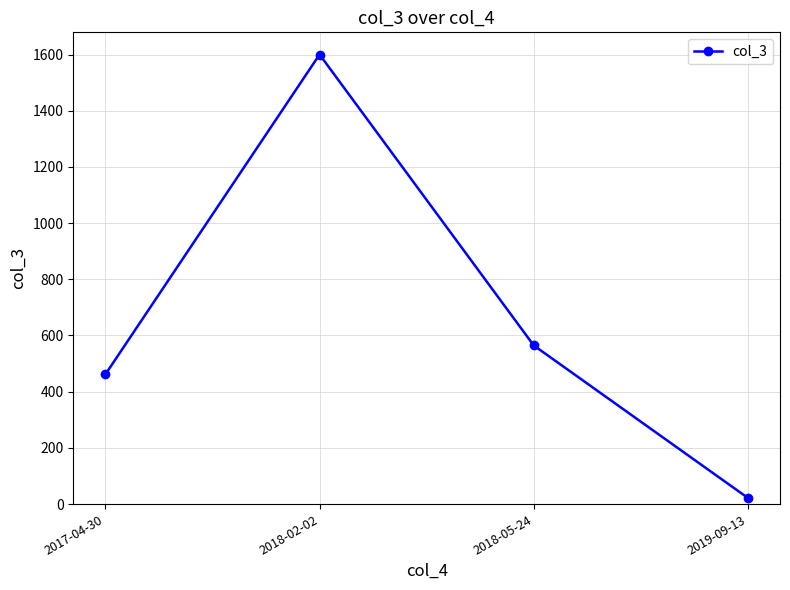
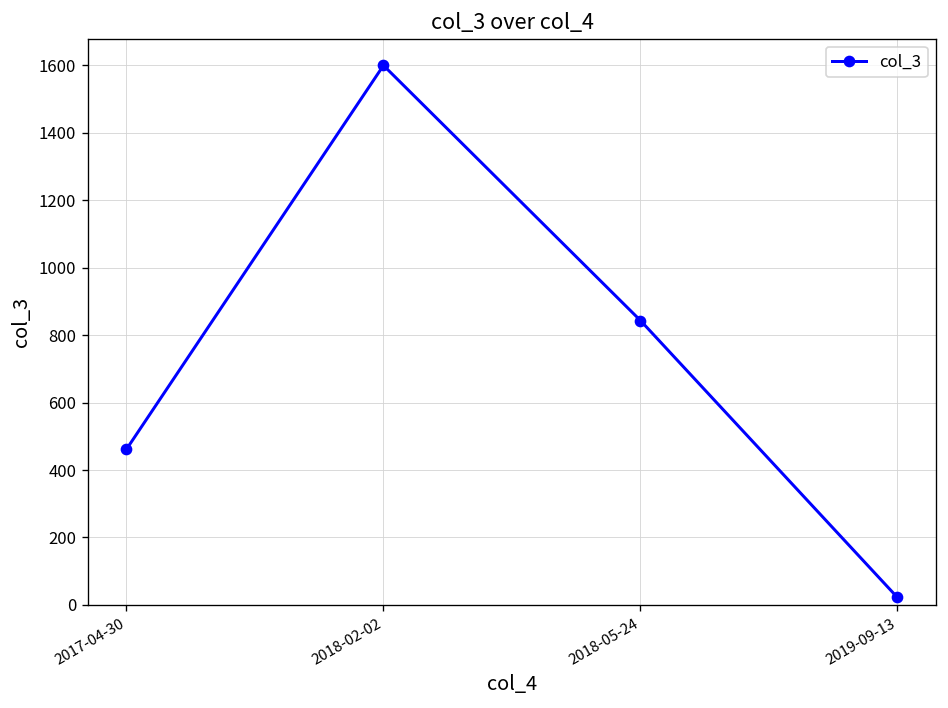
2018-05-24: 560 -> 840
